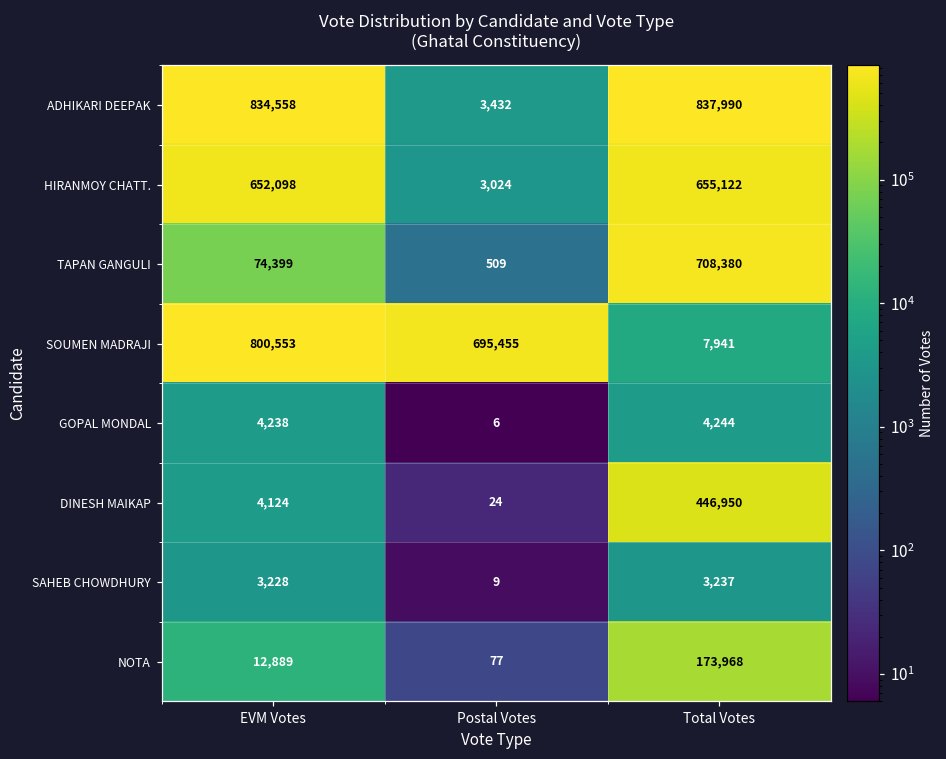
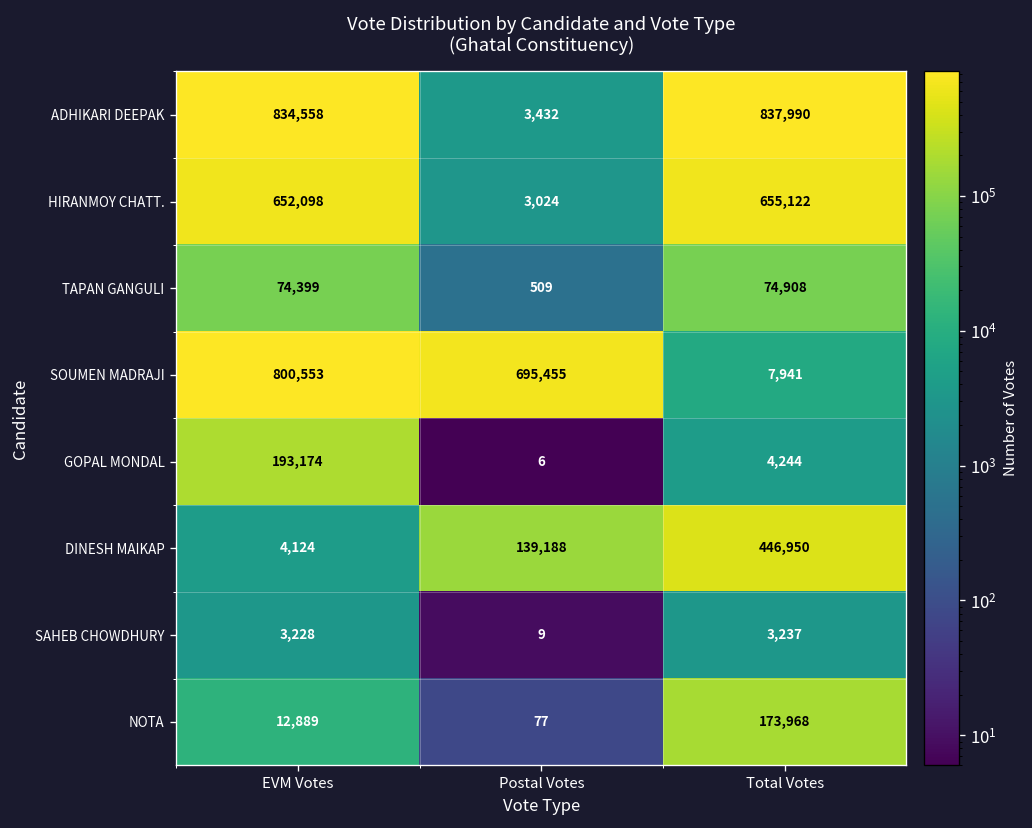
TAPAN GANGULI, Total Votes: 708,380 -> 74,908
GOPAL MONDAL, EVM Votes: 4,238 -> 193,174
DINESH MAIKAP, Postal Votes: 24 -> 139,188
